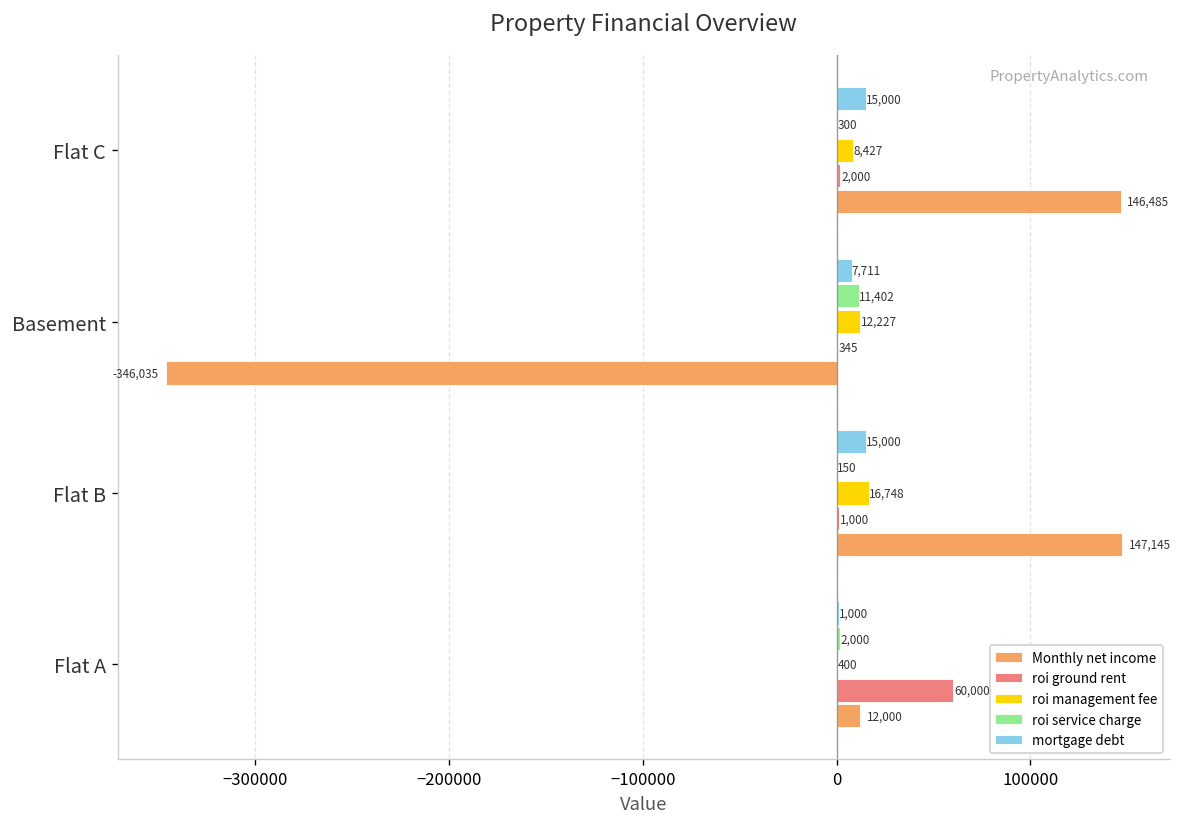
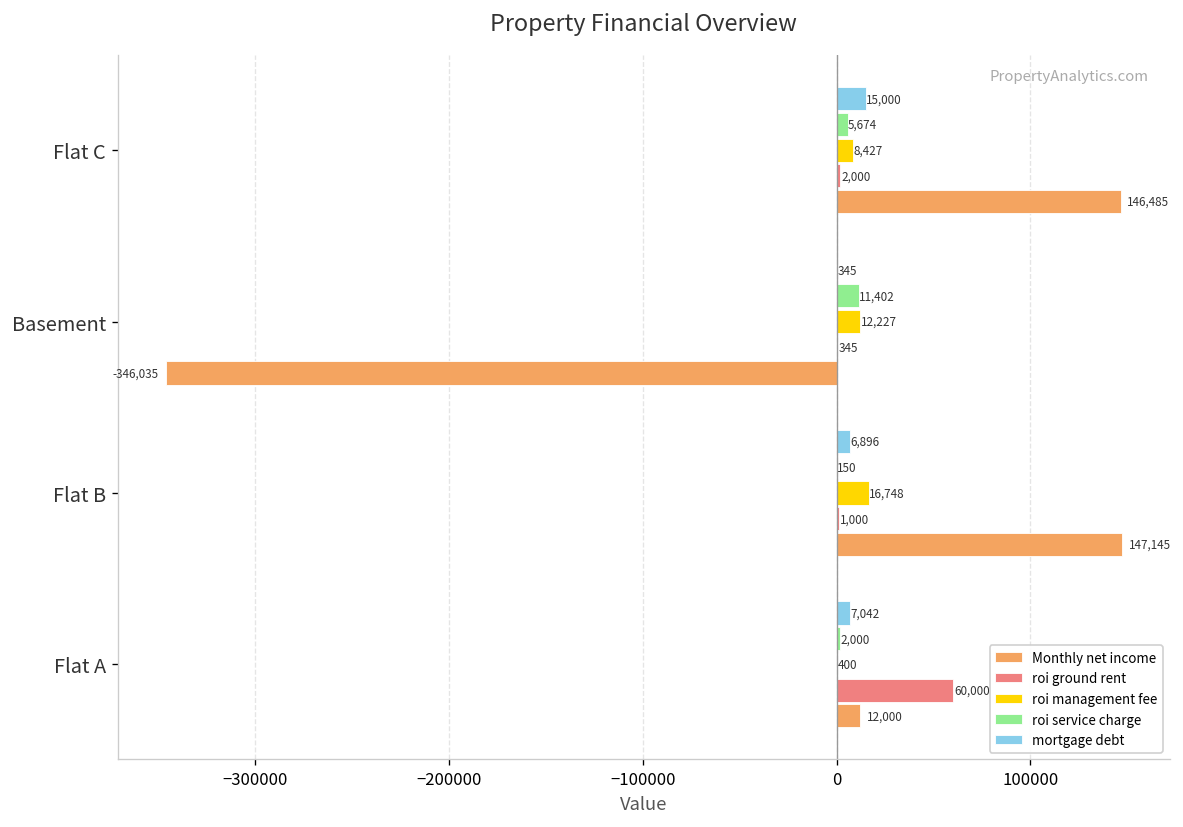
roi service charge, Flat C: 300 -> 5,674
mortgage debt, Basement: 7,711 -> 345
mortgage debt, Flat B: 15,000 -> 6,896
mortgage debt, Flat A: 1,000 -> 7,042
